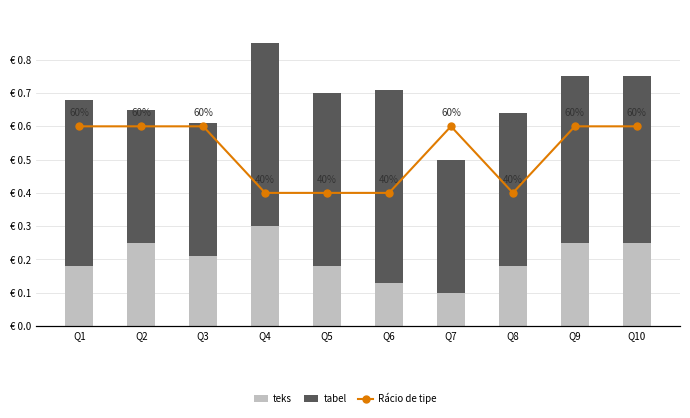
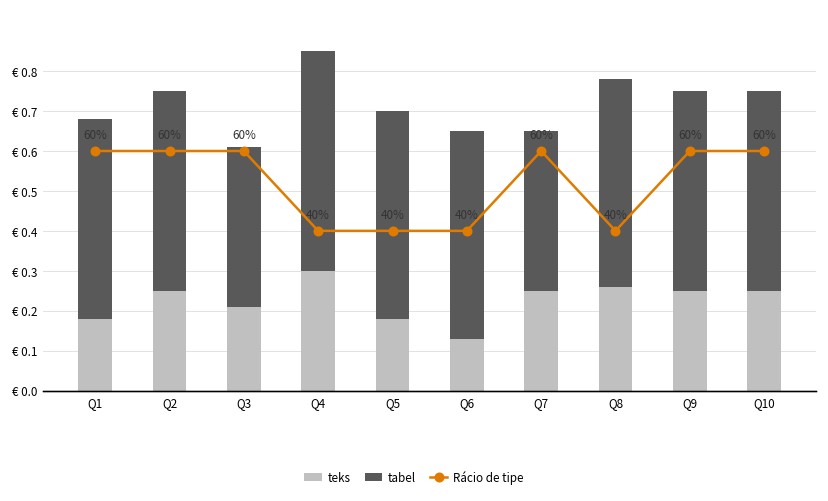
tabel, Q2: € 0.4 -> € 0.5
tabel, Q6: € 0.58 -> € 0.52
teks, Q7: € 0.10 -> € 0.25
teks, Q8: € 0.18 -> € 0.26
tabel, Q8: € 0.46 -> € 0.52
